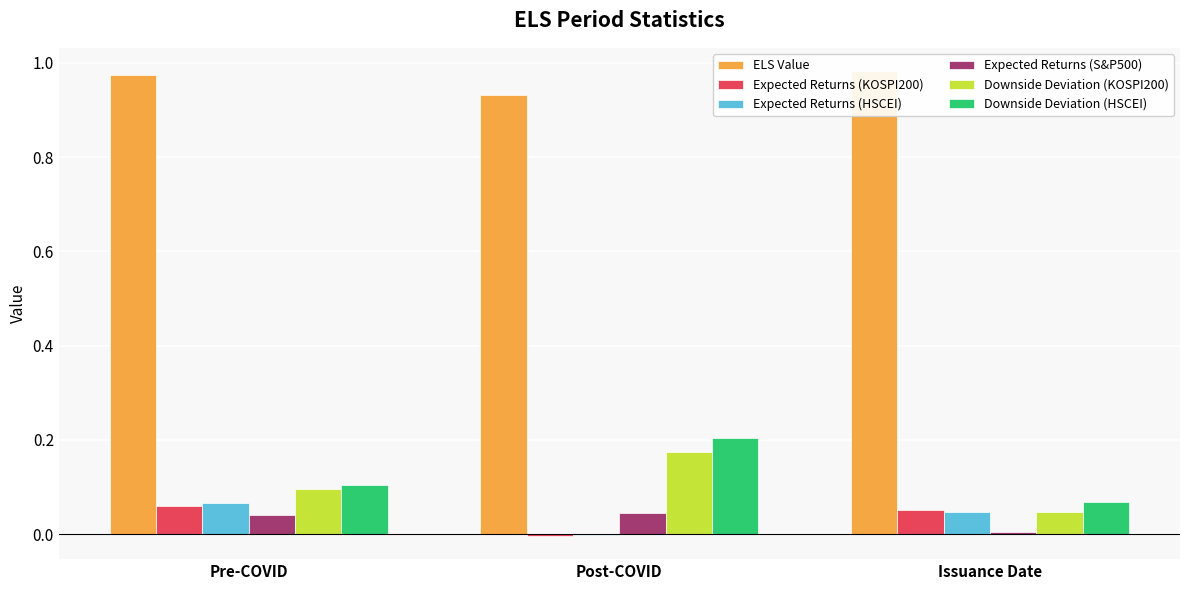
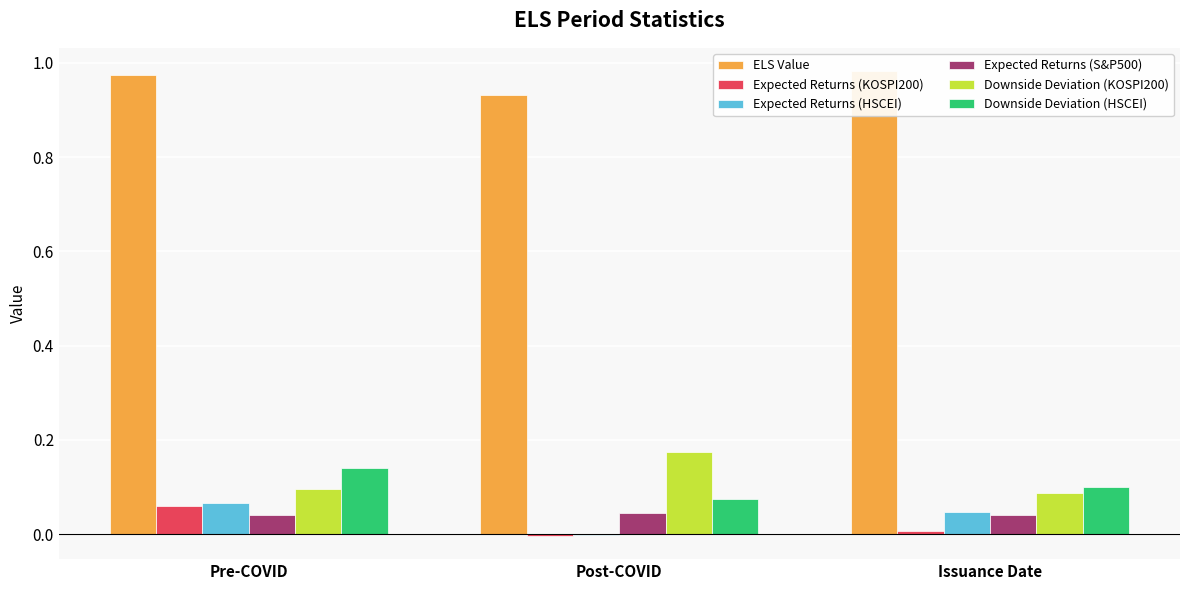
Downside Deviation (HSCEI), Pre-COVID: 0.11 -> 0.14
Downside Deviation (HSCEI), Post-COVID: 0.20 -> 0.07
Expected Returns (KOSPI200), Issuance Date: 0.05 -> 0.01
Expected Returns (S&P500), Issuance Date: 0.00 -> 0.04
Downside Deviation (KOSPI200), Issuance Date: 0.05 -> 0.09
Downside Deviation (HSCEI), Issuance Date: 0.07 -> 0.10
